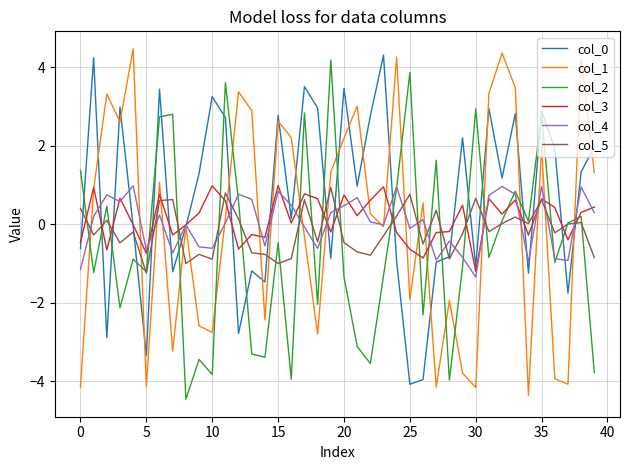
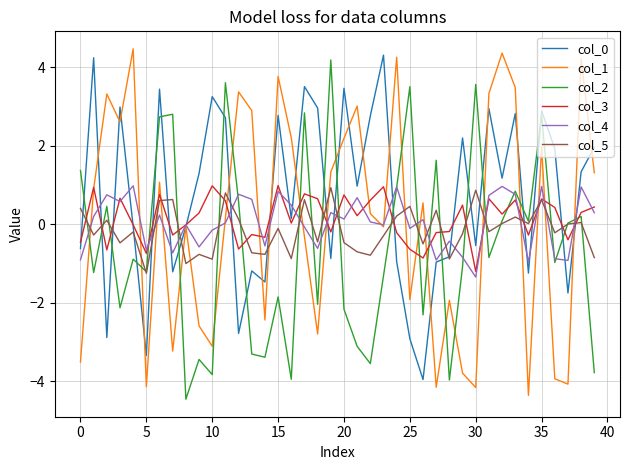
col_1, 0: -4.1 -> -3.5
col_4, 0: -1.1 -> -0.9
col_1, 10: -2.8 -> -3.1
col_4, 10: -0.6 -> -0.1
col_1, 15: 2.6 -> 3.8
col_2, 15: -0.5 -> -1.9
col_5, 15: -1.0 -> -0.1
col_2, 20: -1.3 -> -2.2
col_4, 20: 0.5 -> 0.1
col_0, 25: -4.1 -> -2.9
col_2, 25: 3.9 -> 3.5
col_5, 25: 0.8 -> 0.5
col_0, 30: -1.1 -> -0.5
col_2, 30: 2.9 -> 3.6
col_5, 30: 0.7 -> 0.9
